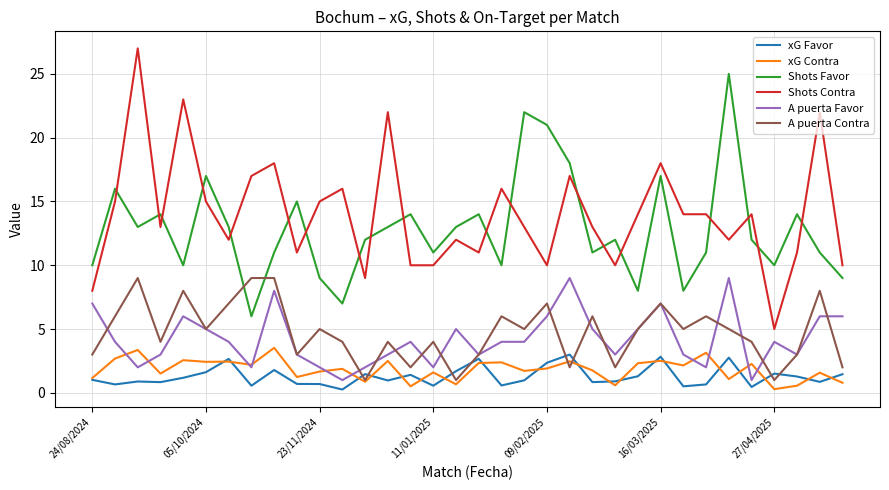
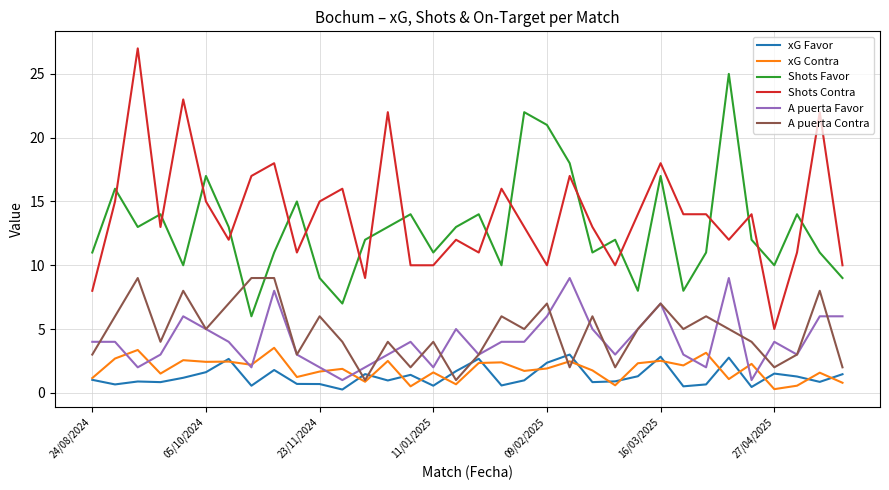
Shots Favor, 24/08/2024: 10 -> 11
A puerta Favor, 24/08/2024: 7 -> 4
A puerta Contra, 23/11/2024: 5 -> 6
A puerta Contra, 27/04/2025: 1 -> 2
